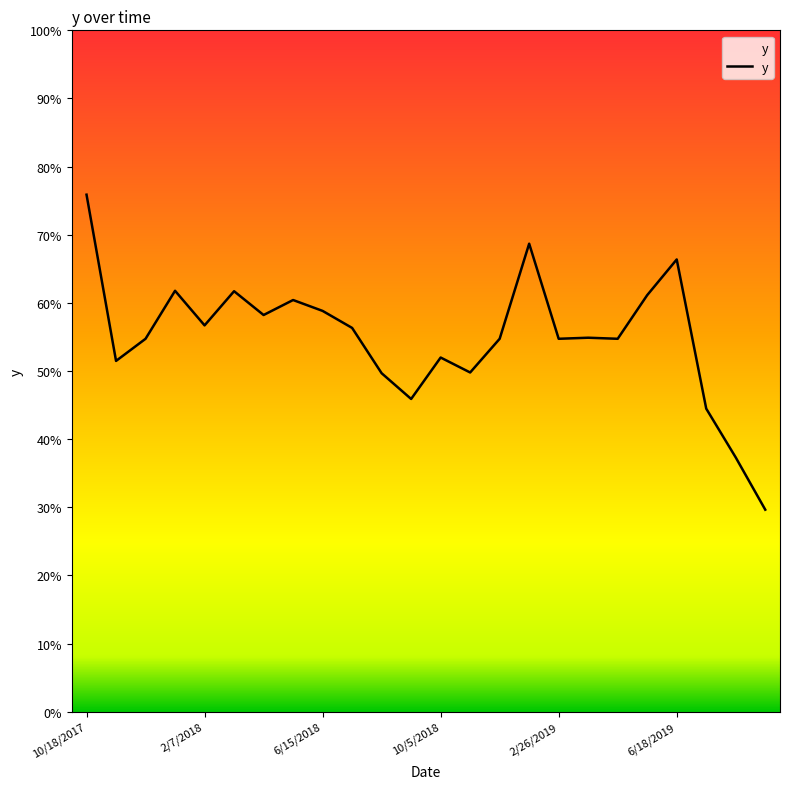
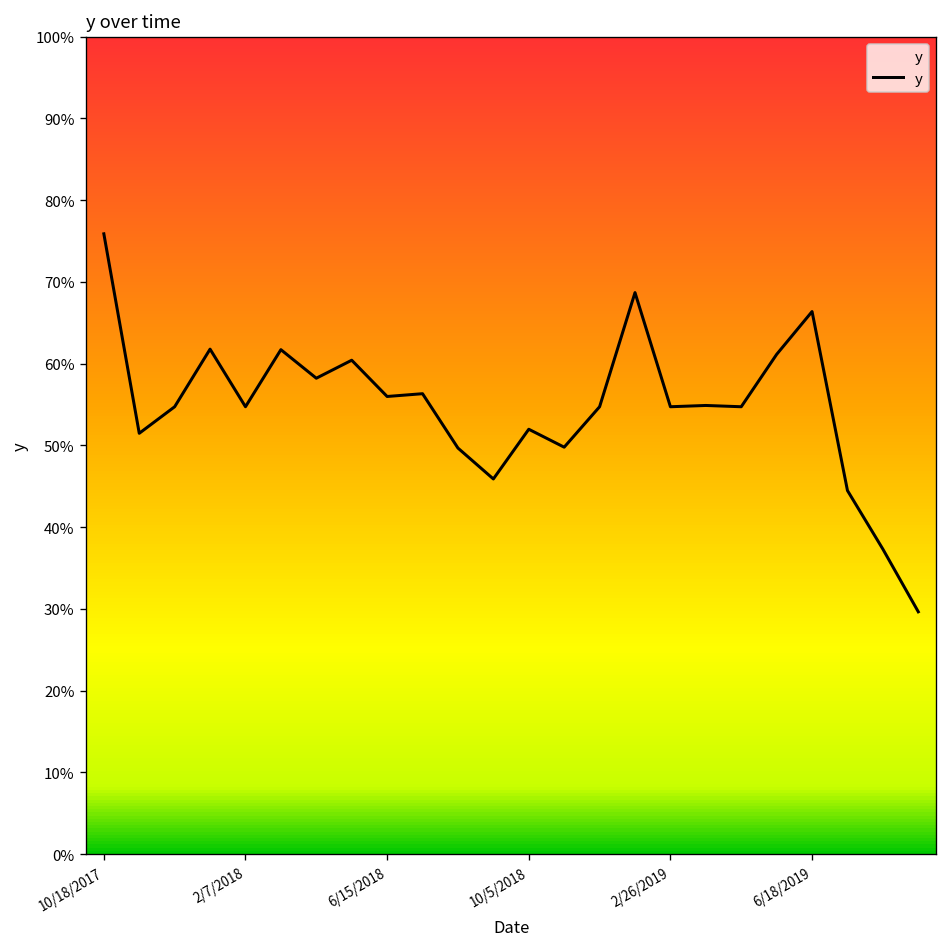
2/7/2018: 57% -> 55%
6/15/2018: 59% -> 56%
